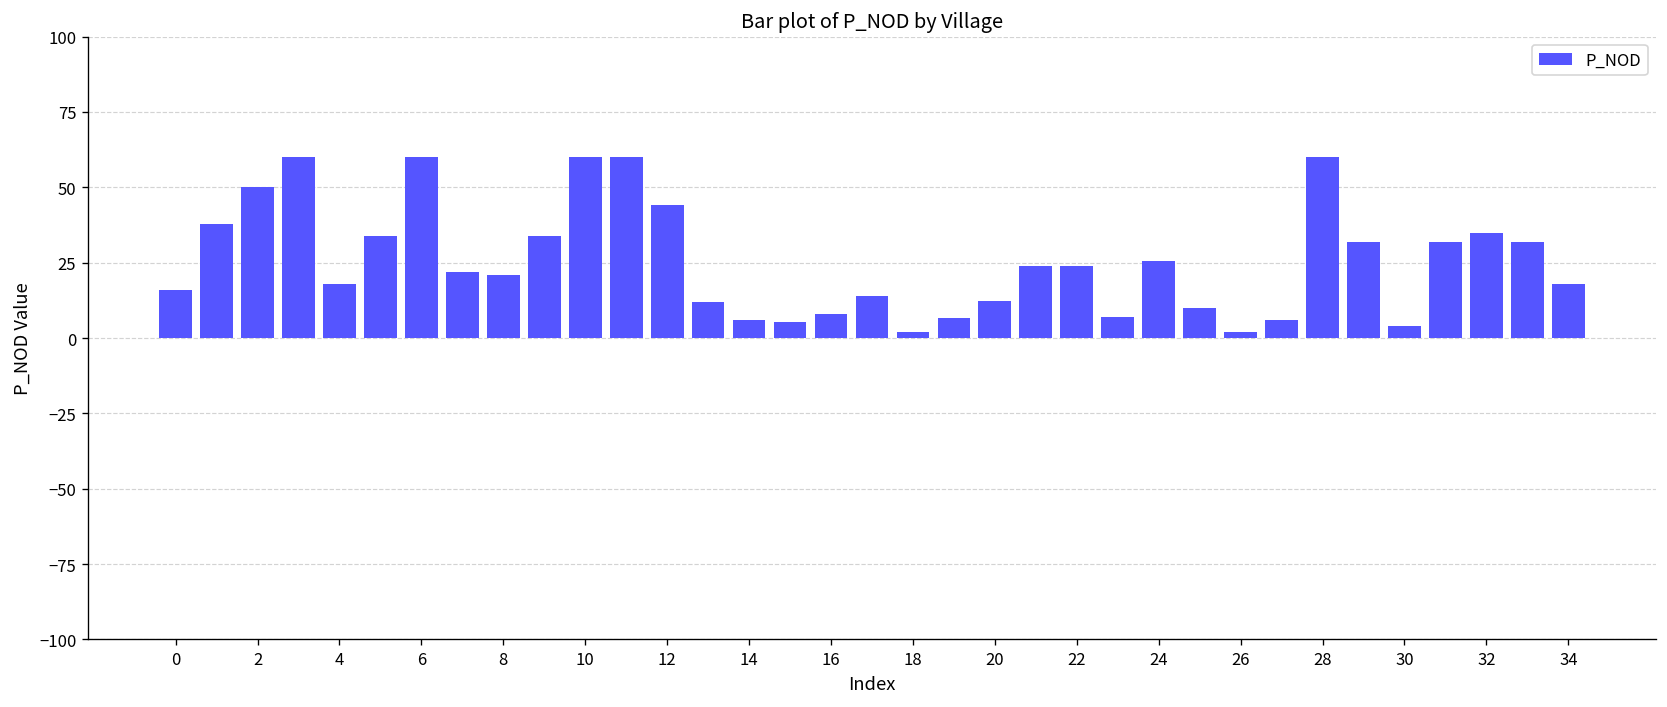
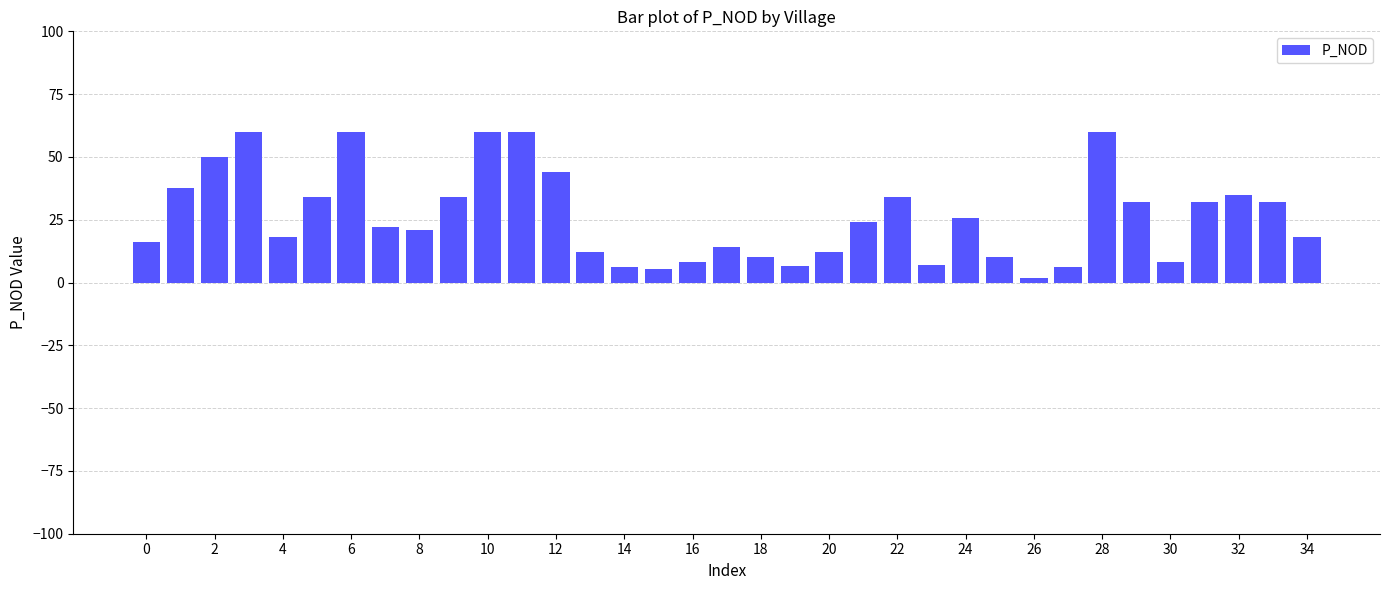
18: 2 -> 10
22: 24 -> 34
30: 4 -> 8
